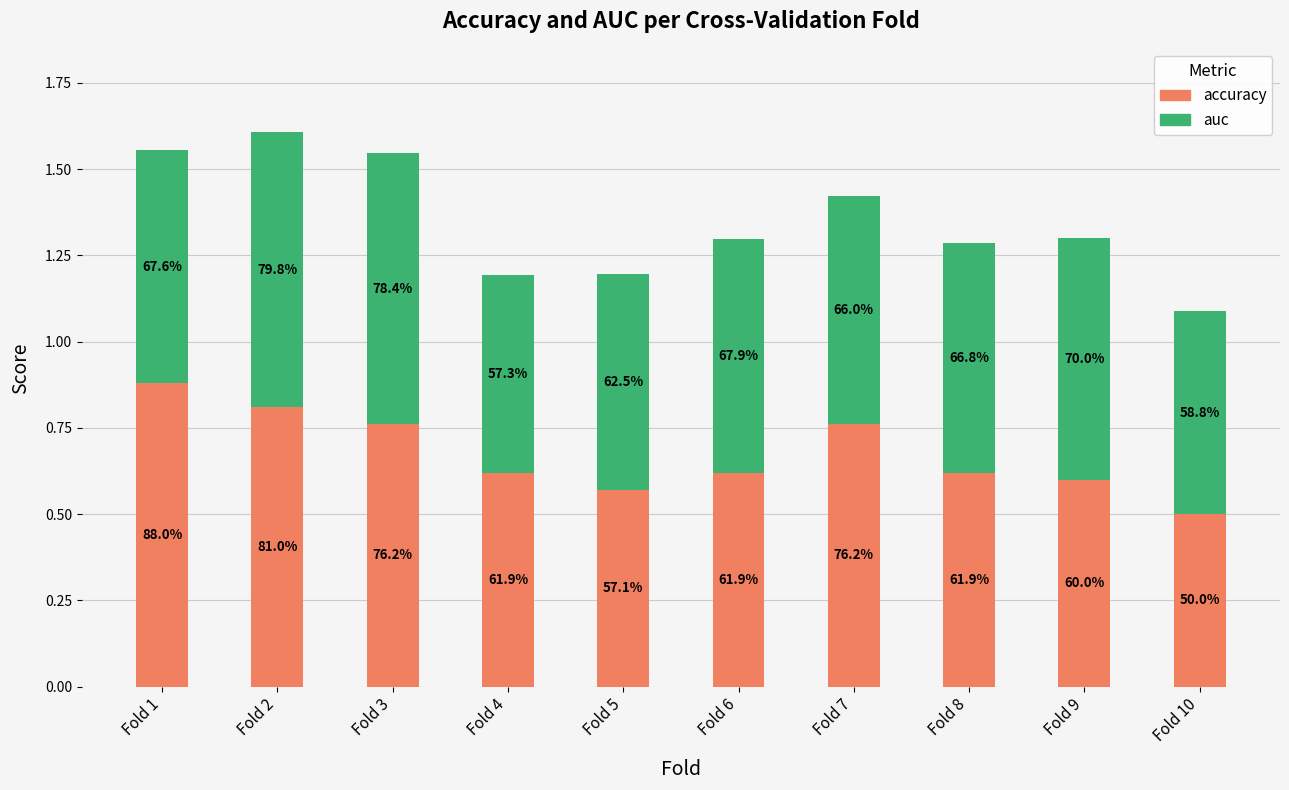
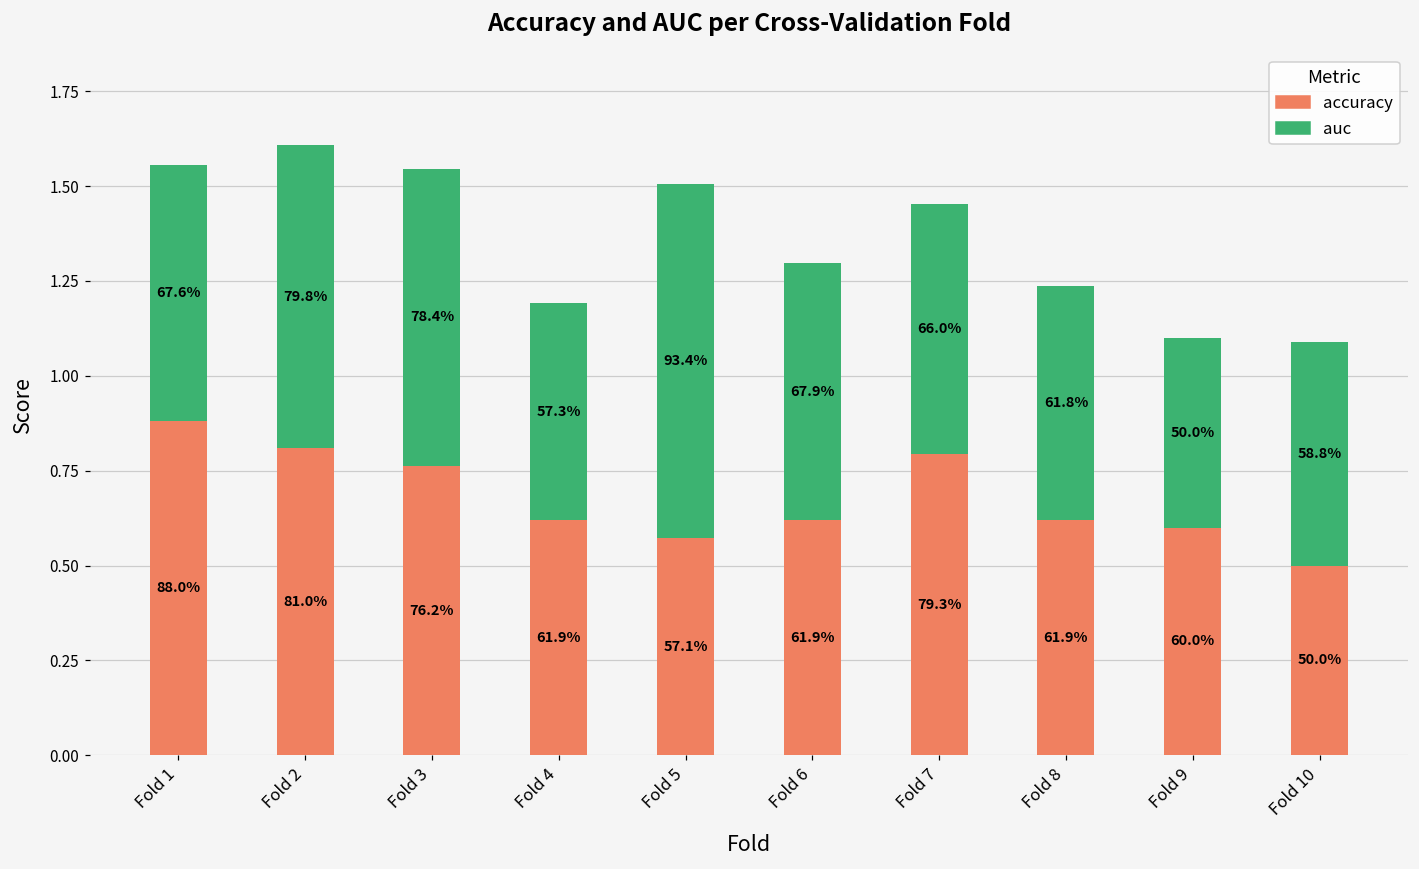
auc, Fold 5: 62.5% -> 93.4%
accuracy, Fold 7: 76.2% -> 79.3%
auc, Fold 8: 66.8% -> 61.8%
auc, Fold 9: 70.0% -> 50.0%
